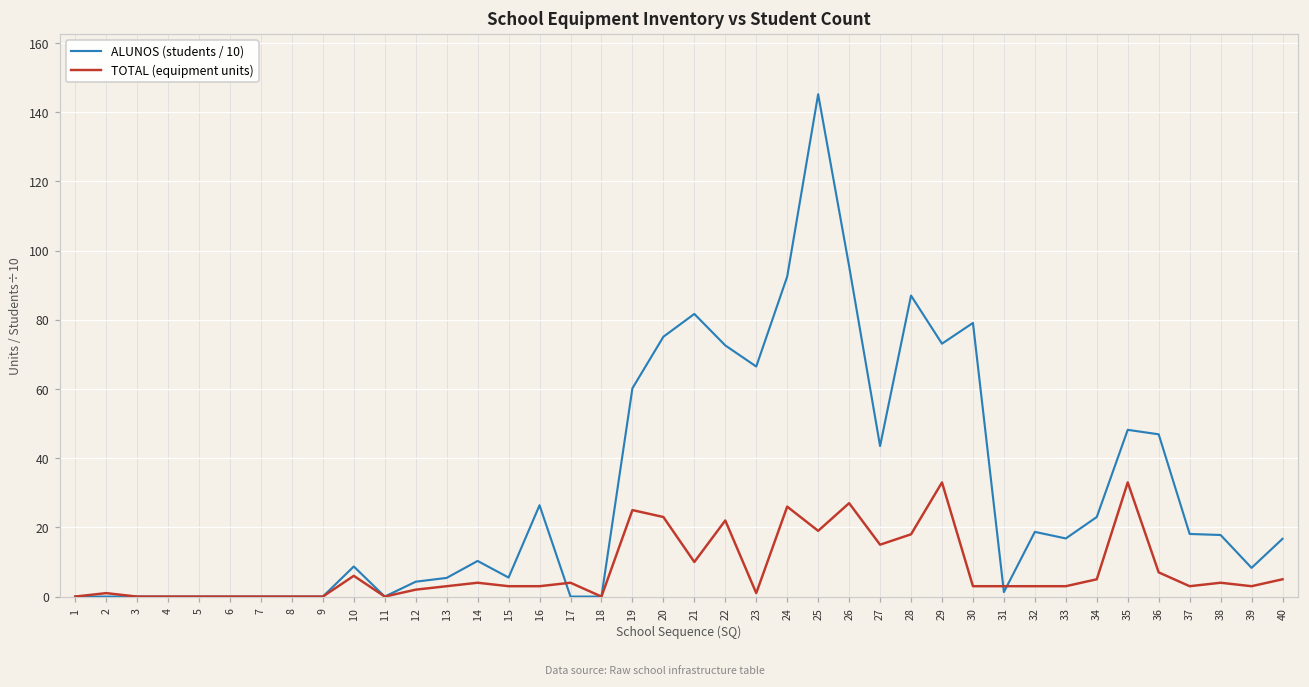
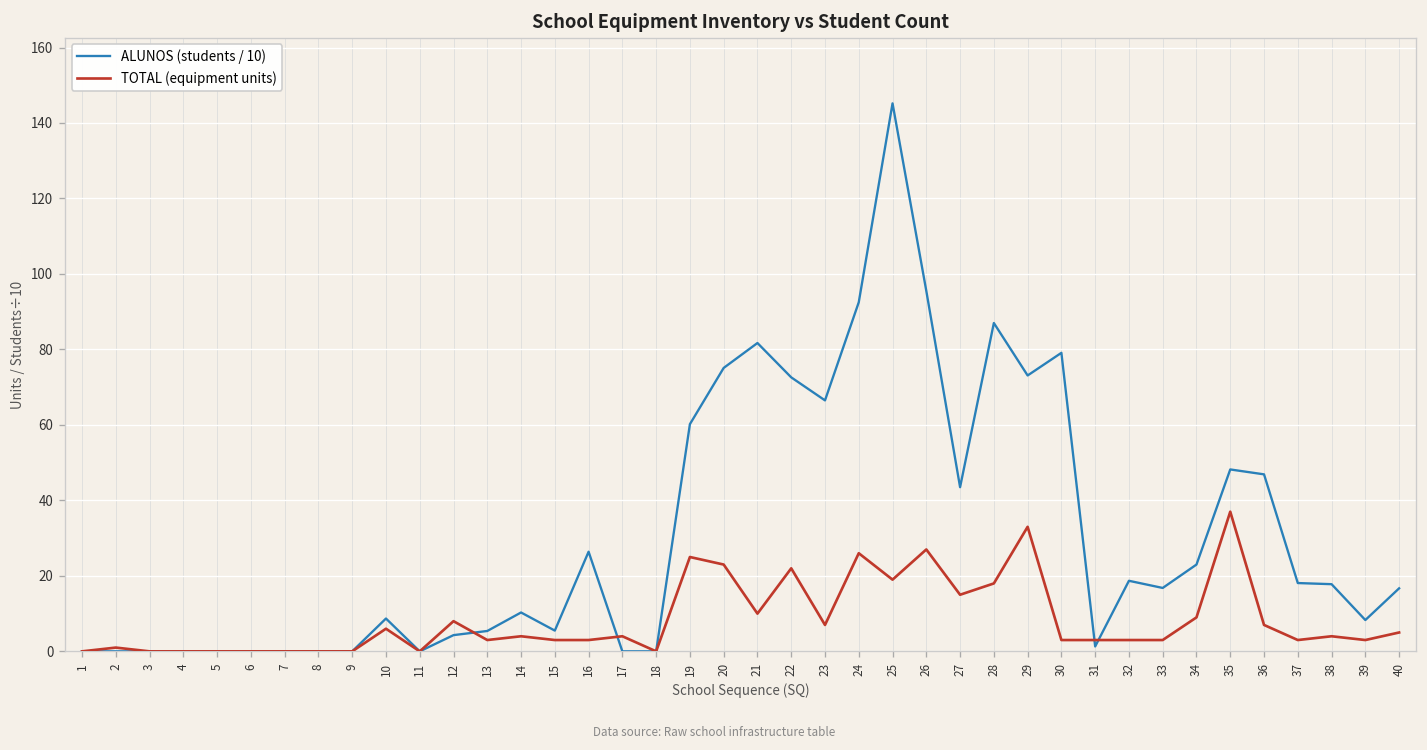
TOTAL (equipment units), 12: 2 -> 8
TOTAL (equipment units), 23: 1 -> 7
TOTAL (equipment units), 34: 5 -> 9
TOTAL (equipment units), 35: 33 -> 37
